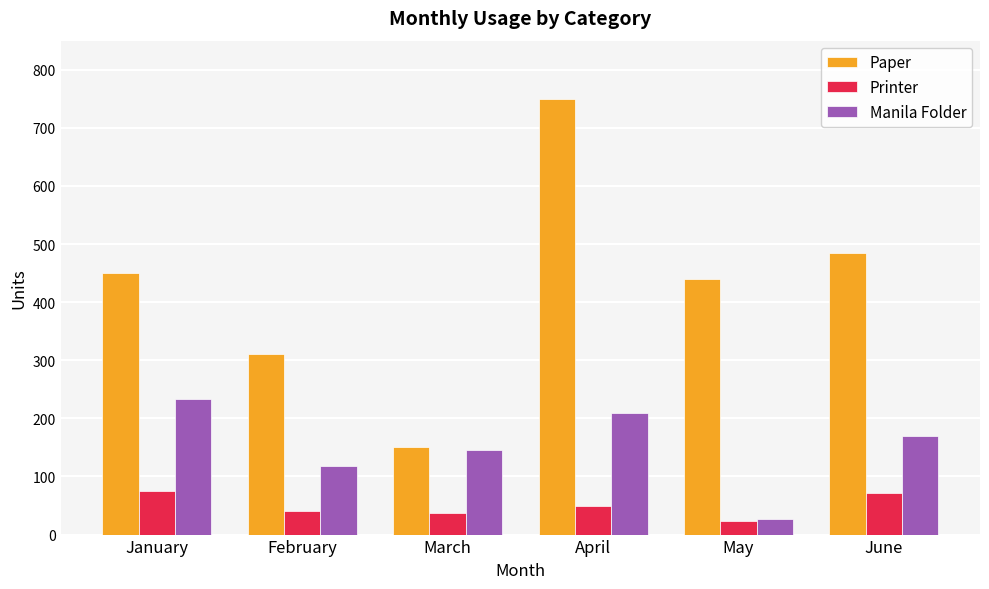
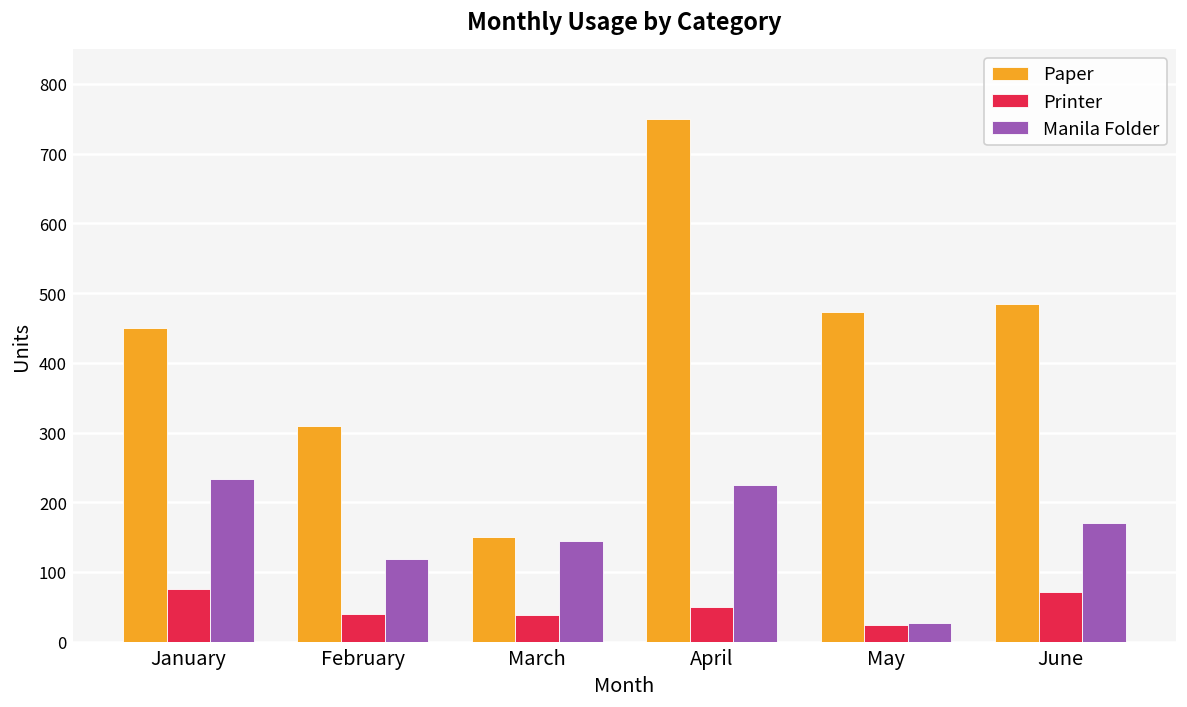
Manila Folder, April: 210 -> 230
Paper, May: 440 -> 470
